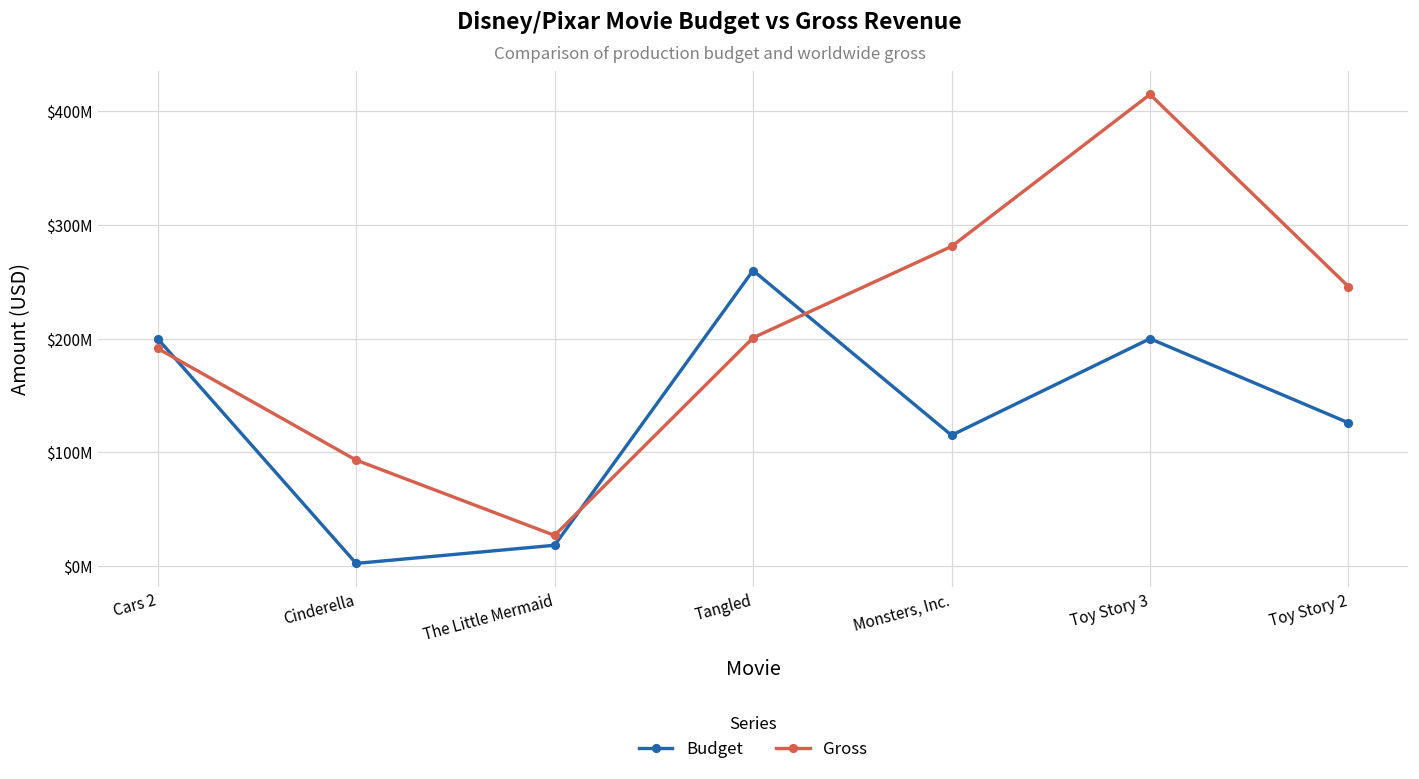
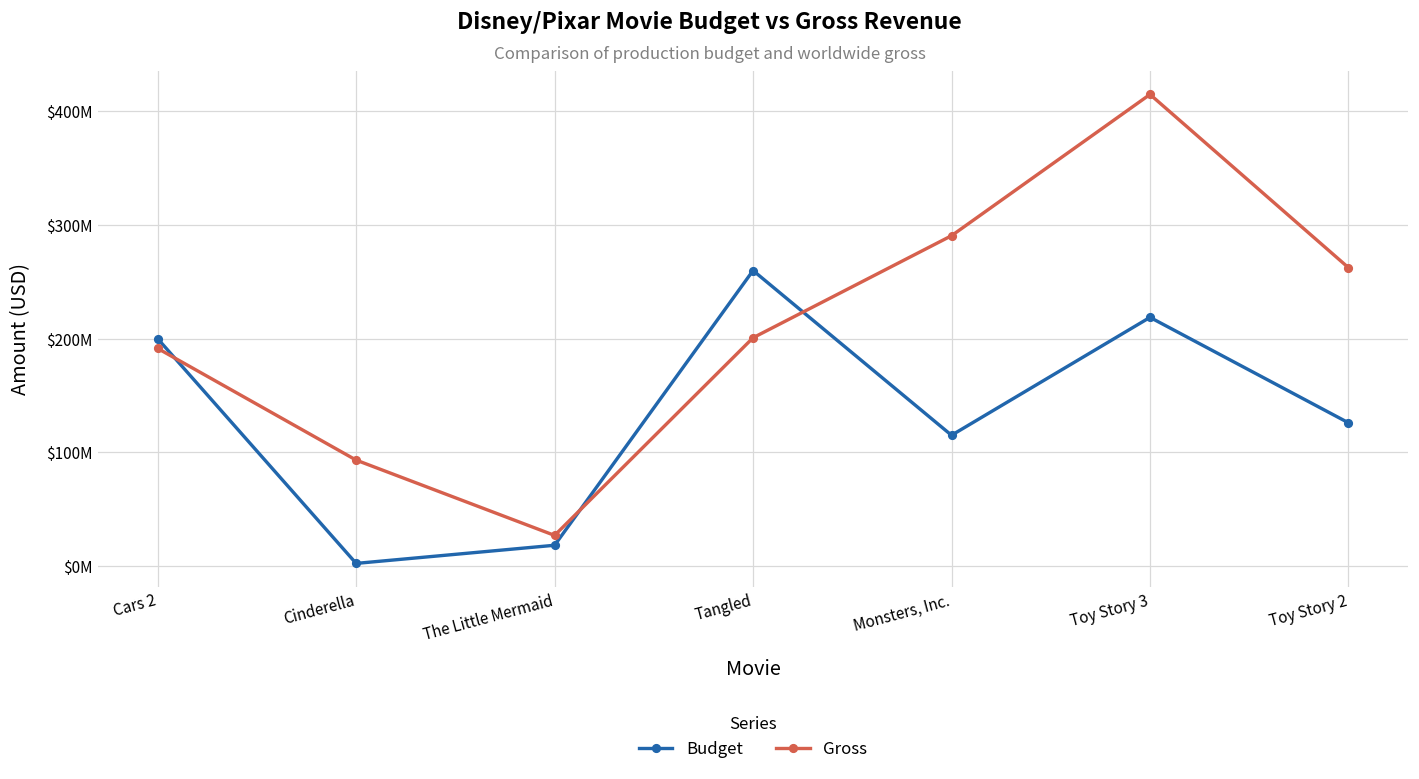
Gross, Monsters, Inc.: $281000000 -> $291000000
Budget, Toy Story 3: $200000000 -> $219000000
Gross, Toy Story 2: $246000000 -> $263000000
